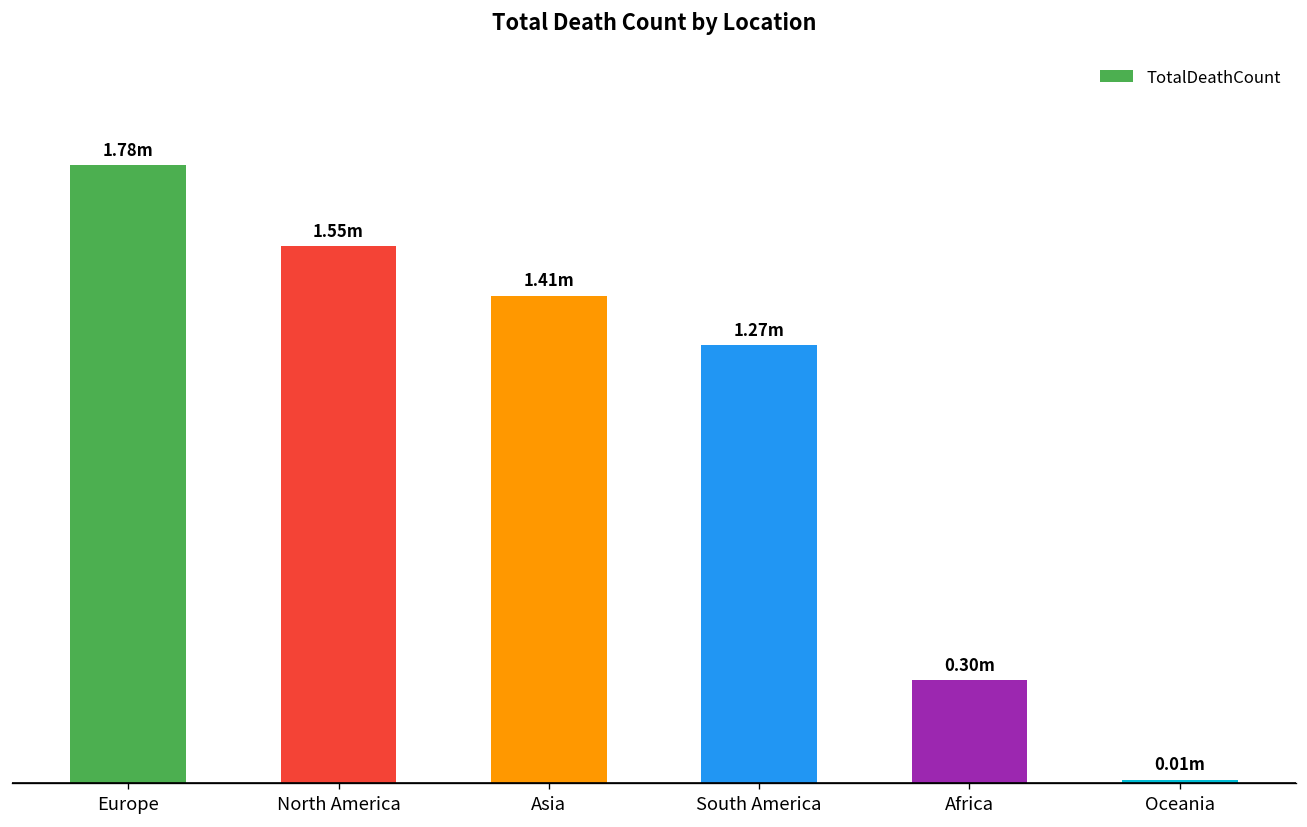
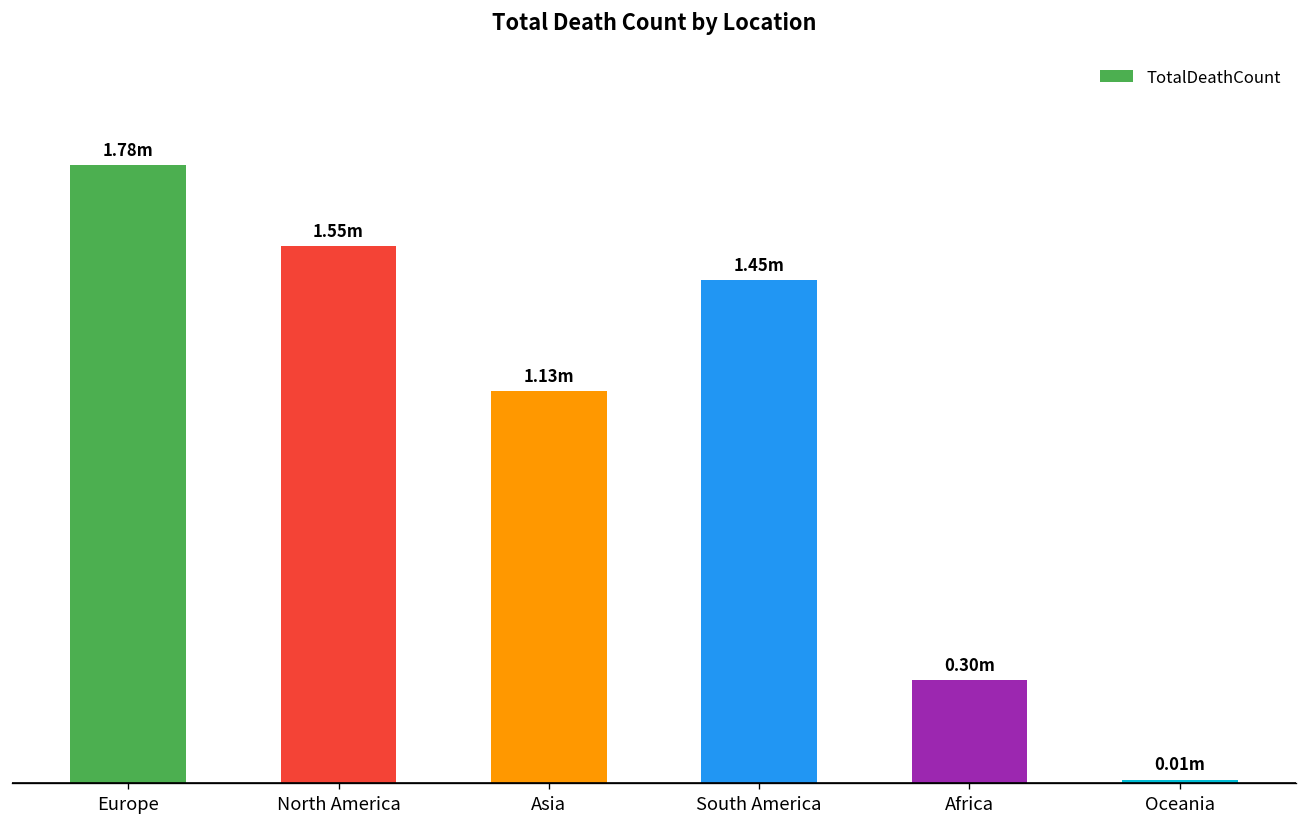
Asia: 1.41m -> 1.13m
South America: 1.27m -> 1.45m
